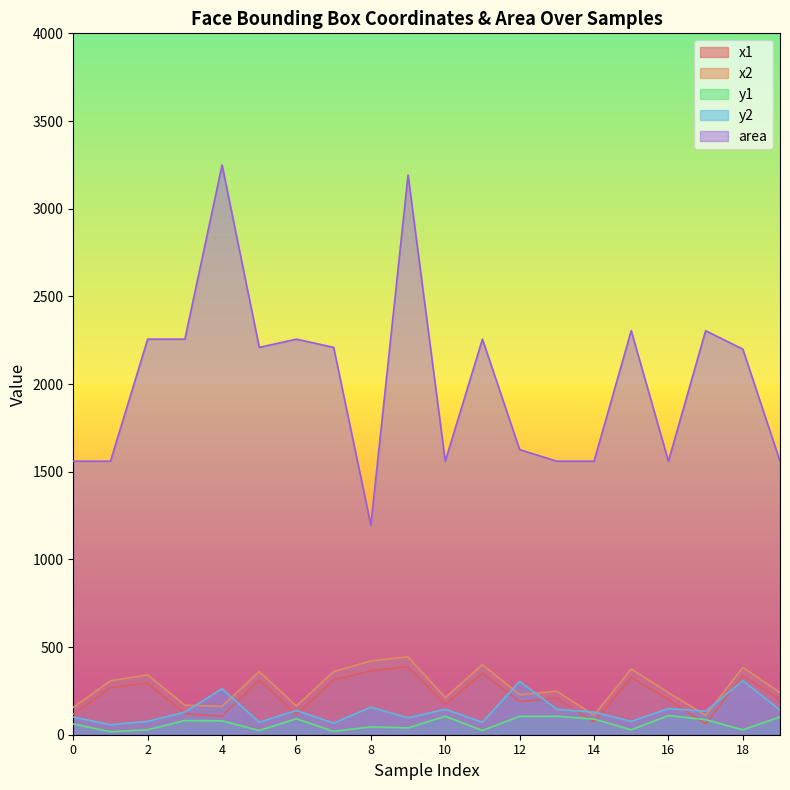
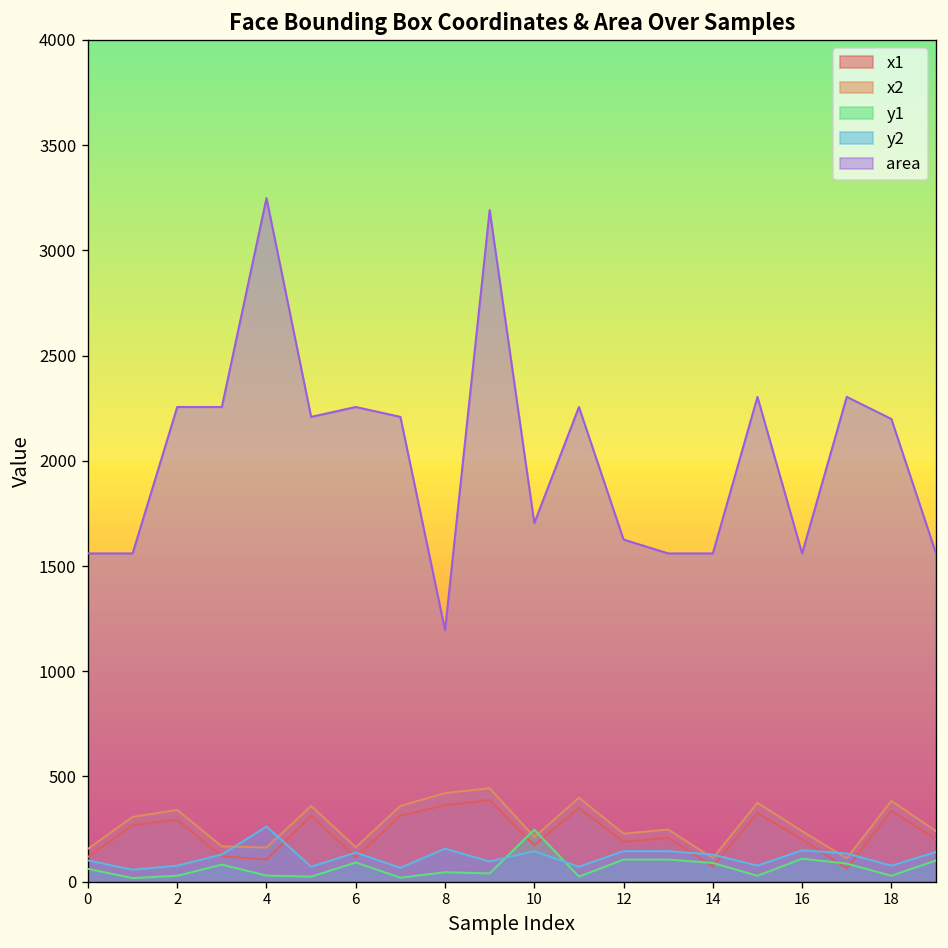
y1, 4: 80 -> 30
y1, 10: 110 -> 250
area, 10: 1560 -> 1700
y2, 12: 300 -> 150
y2, 18: 310 -> 80
